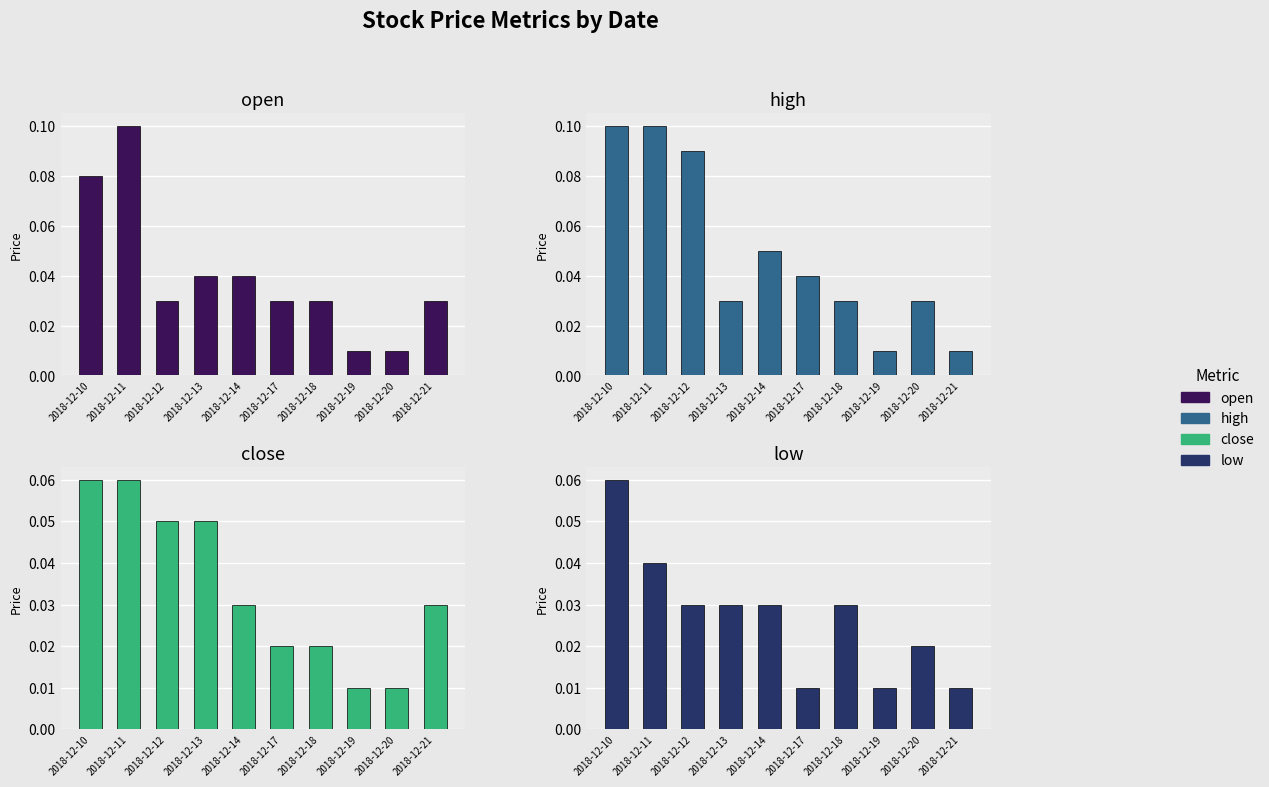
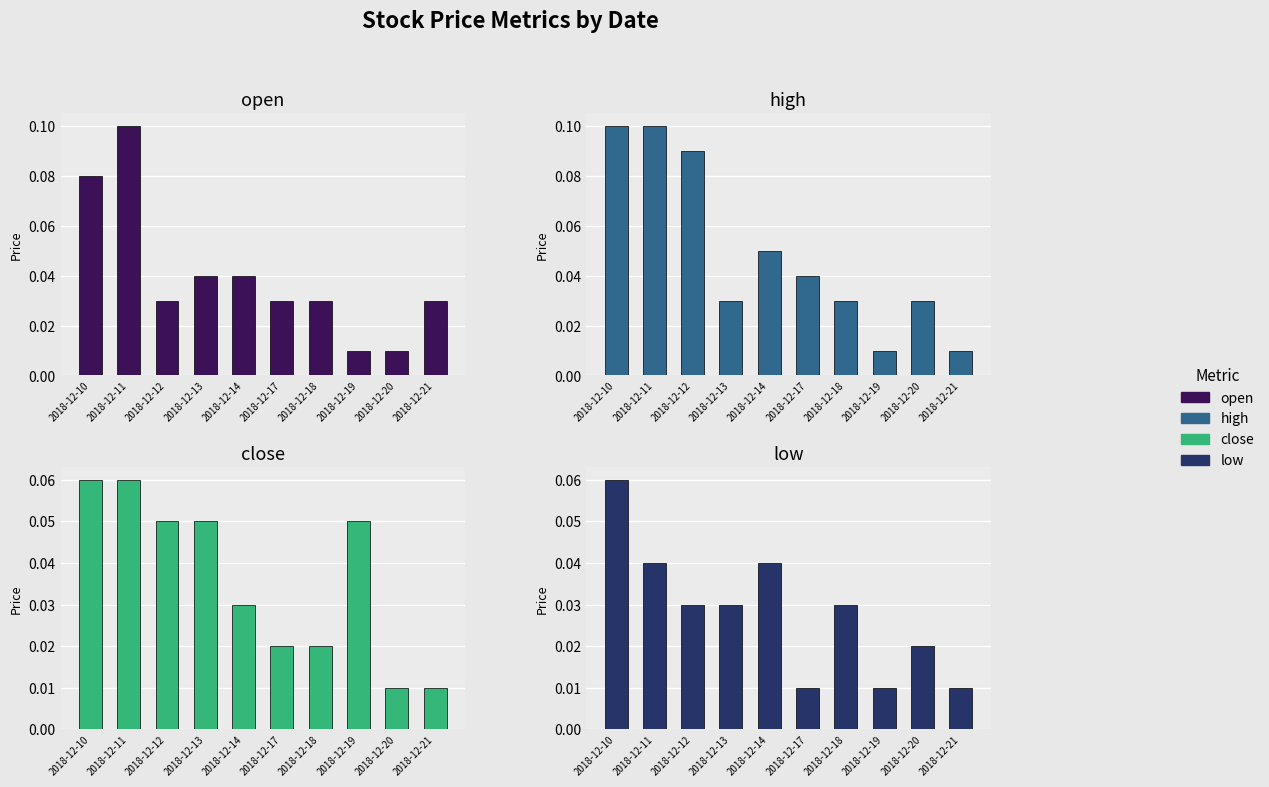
close, 2018-12-19: 0.01 -> 0.05
close, 2018-12-21: 0.03 -> 0.01
low, 2018-12-14: 0.03 -> 0.04
